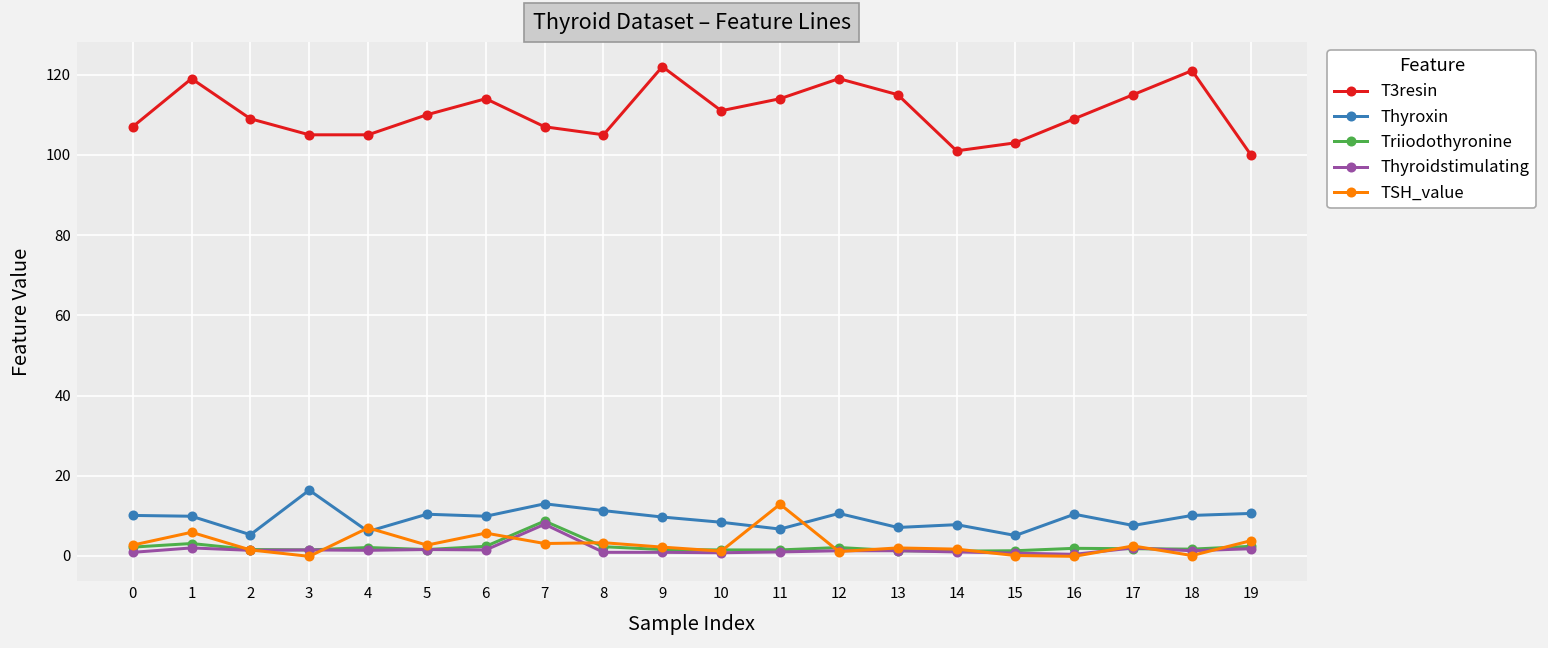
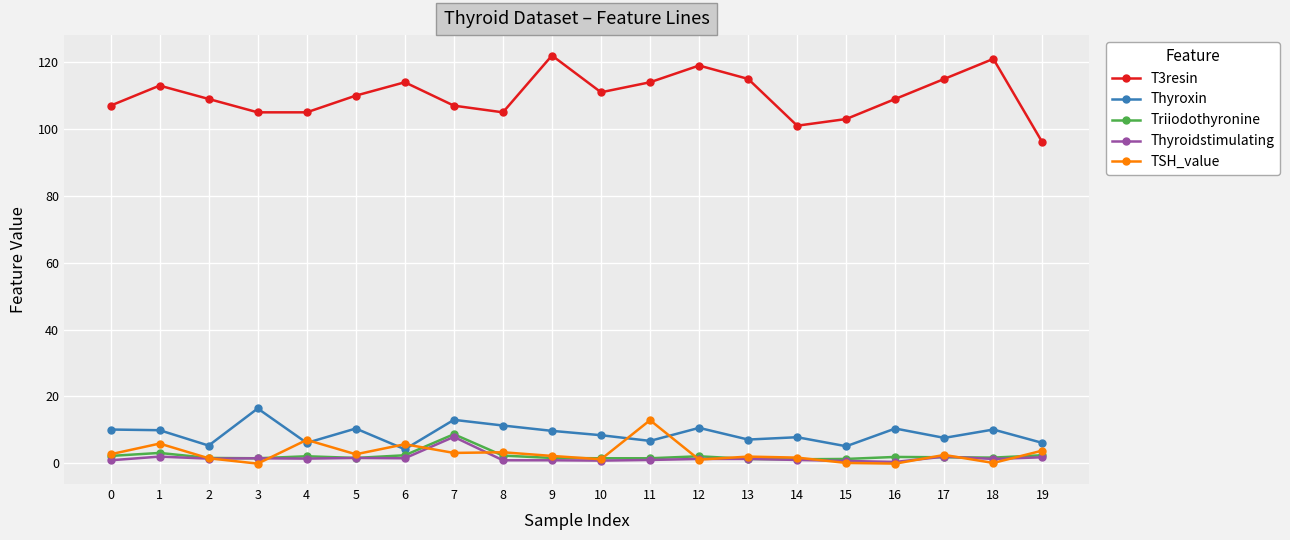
T3resin, 1: 119 -> 113
Thyroxin, 6: 10 -> 4
T3resin, 19: 100 -> 96
Thyroxin, 19: 11 -> 6
